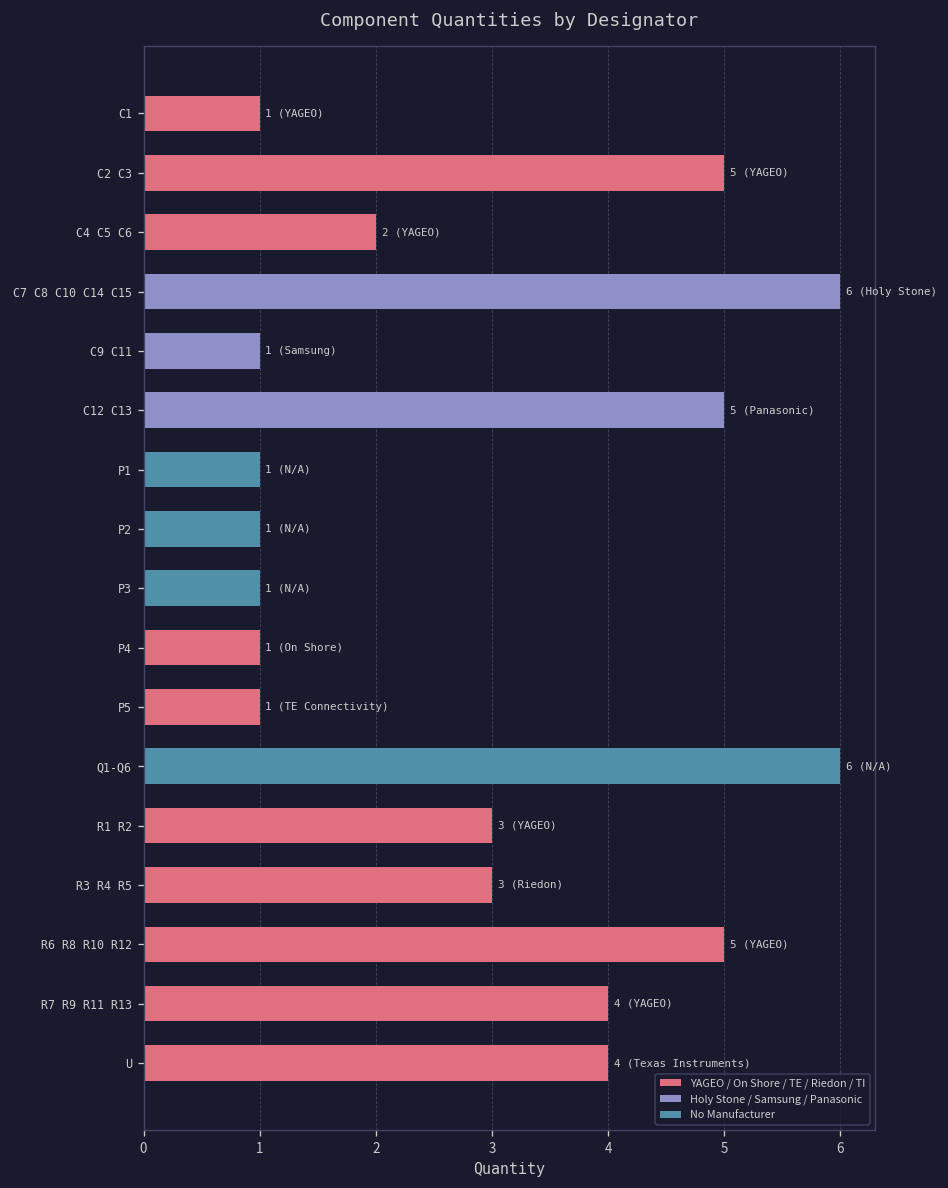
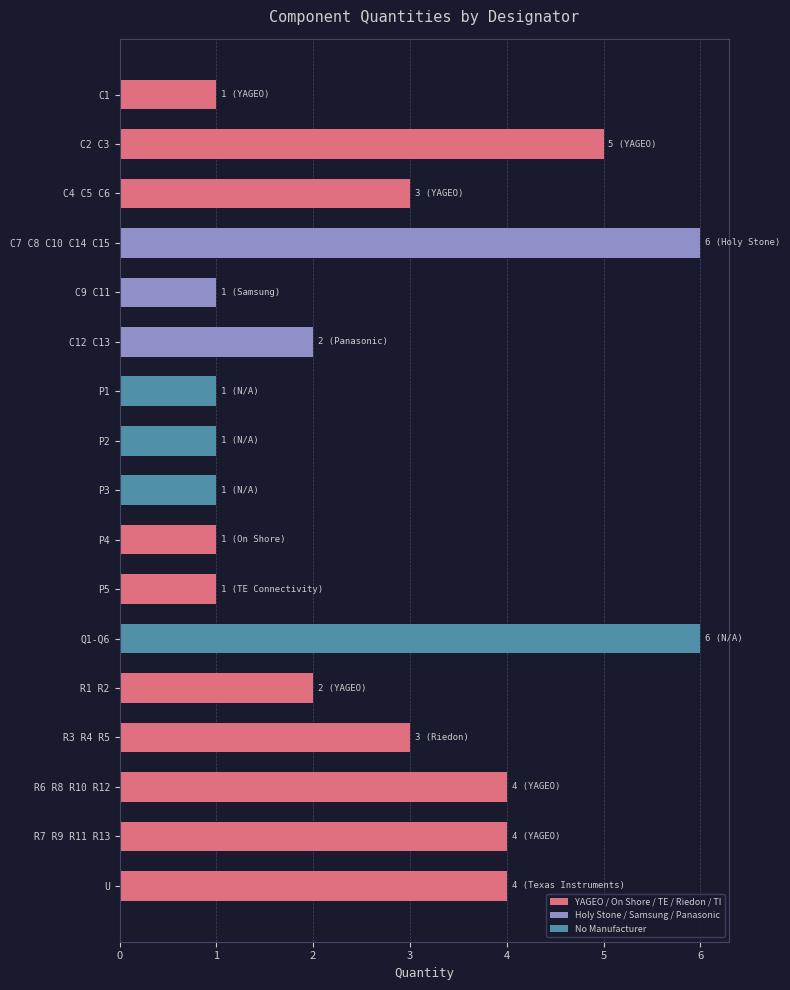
C4 C5 C6: 2 -> 3
C12 C13: 5 -> 2
R1 R2: 3 -> 2
R6 R8 R10 R12: 5 -> 4
